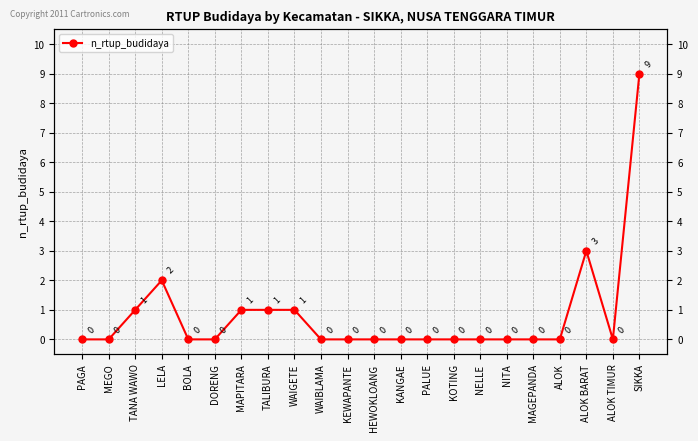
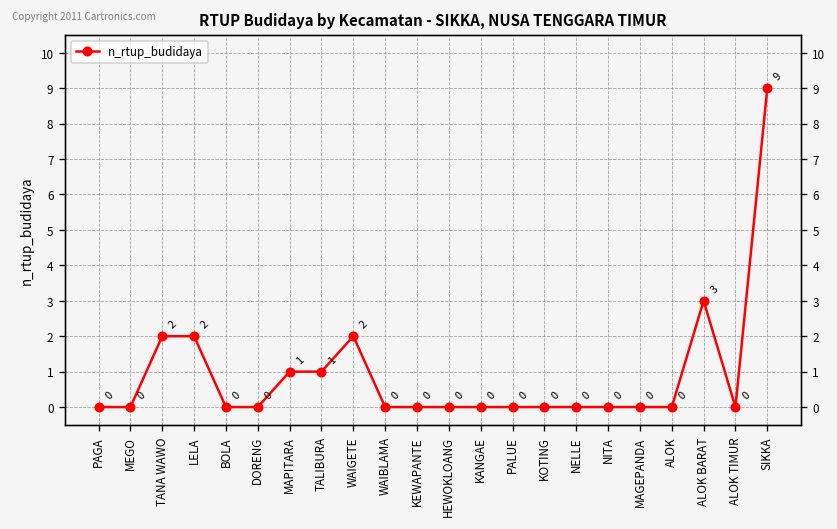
TANA WAWO: 1 -> 2
WAIGETE: 1 -> 2
